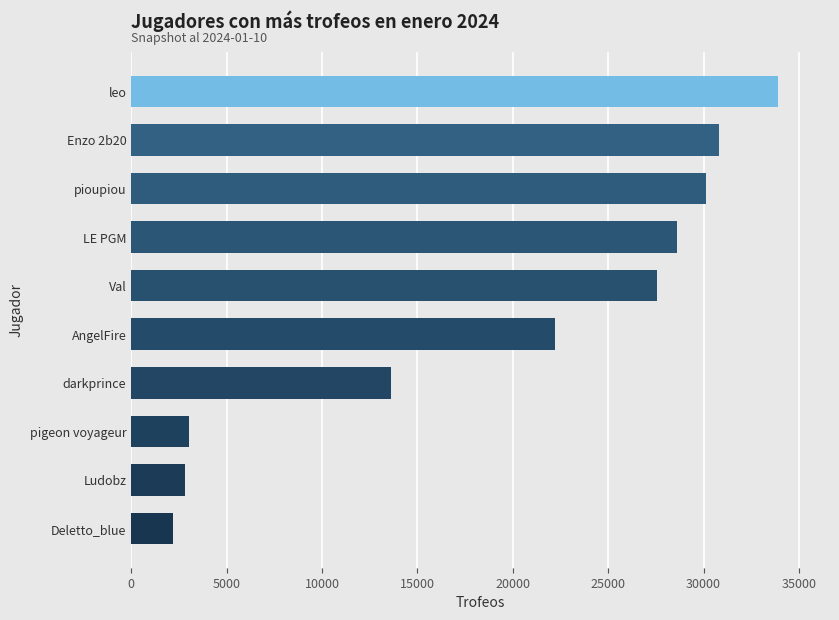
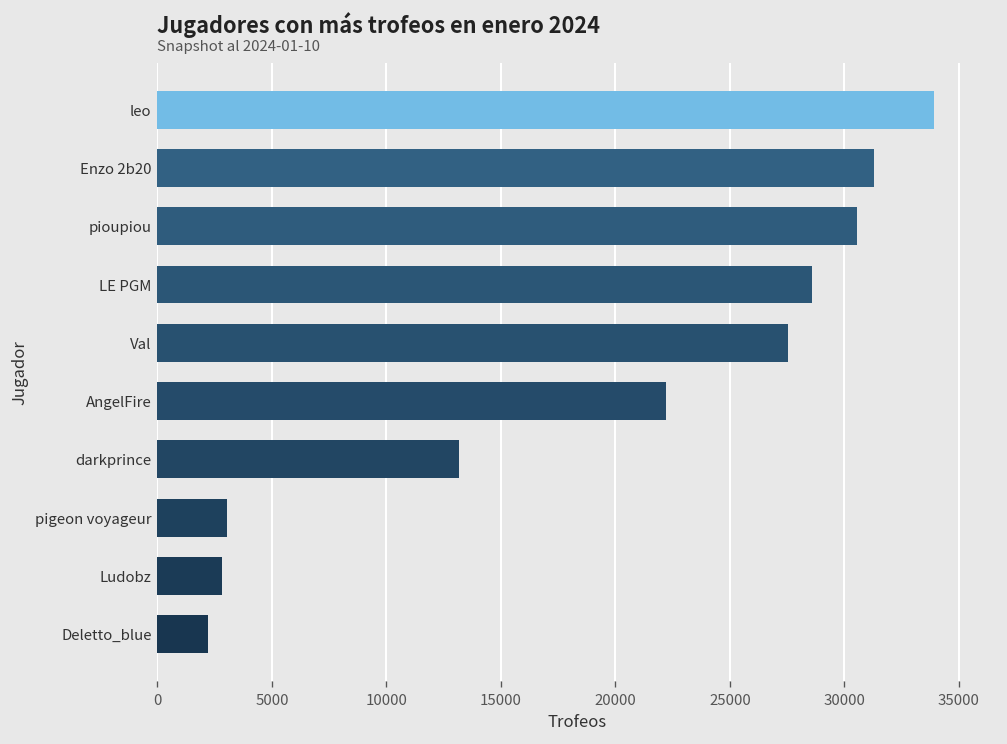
Enzo 2b20: 30800 -> 31300
pioupiou: 30100 -> 30600
darkprince: 13600 -> 13200
